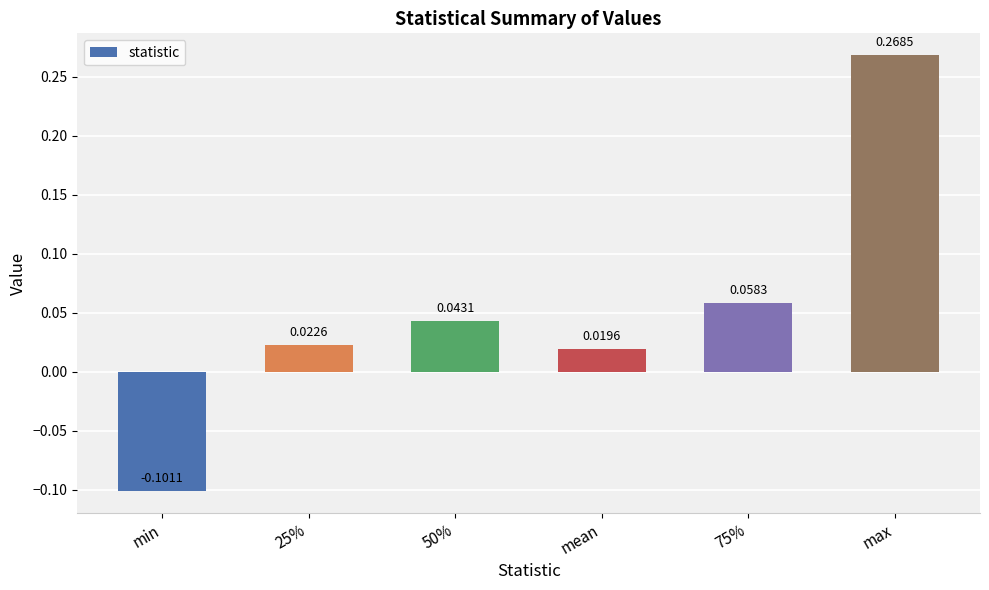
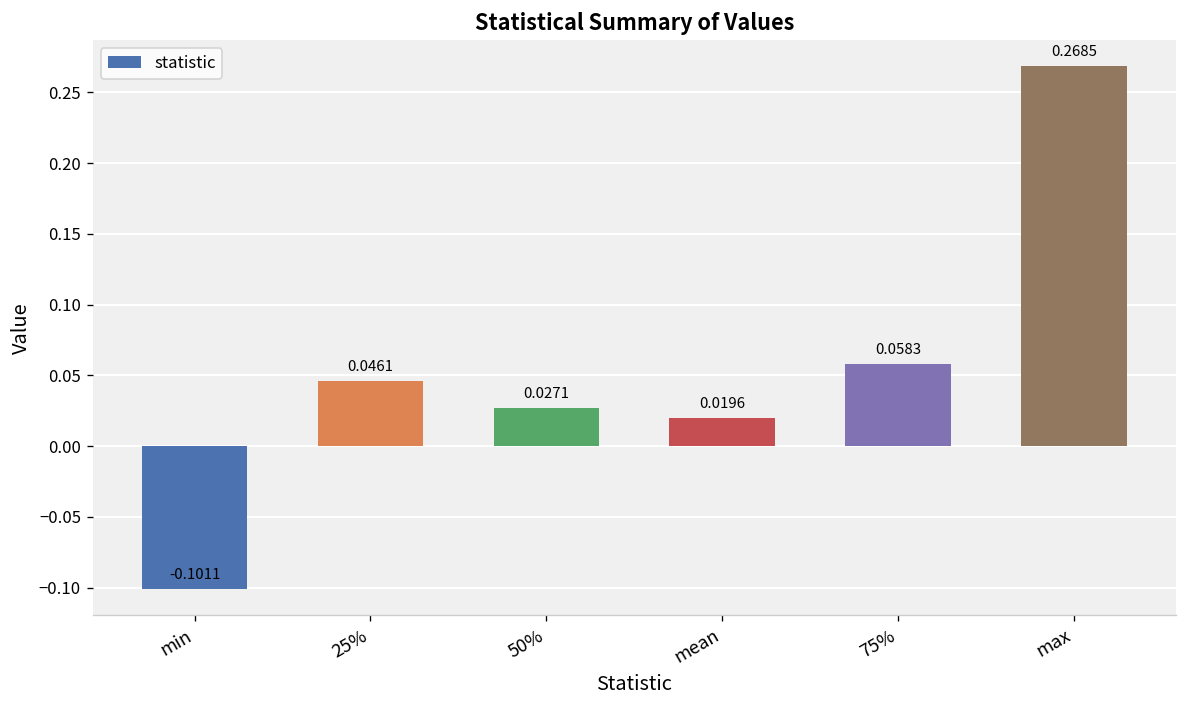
25%: 0.0226 -> 0.0461
50%: 0.0431 -> 0.0271
